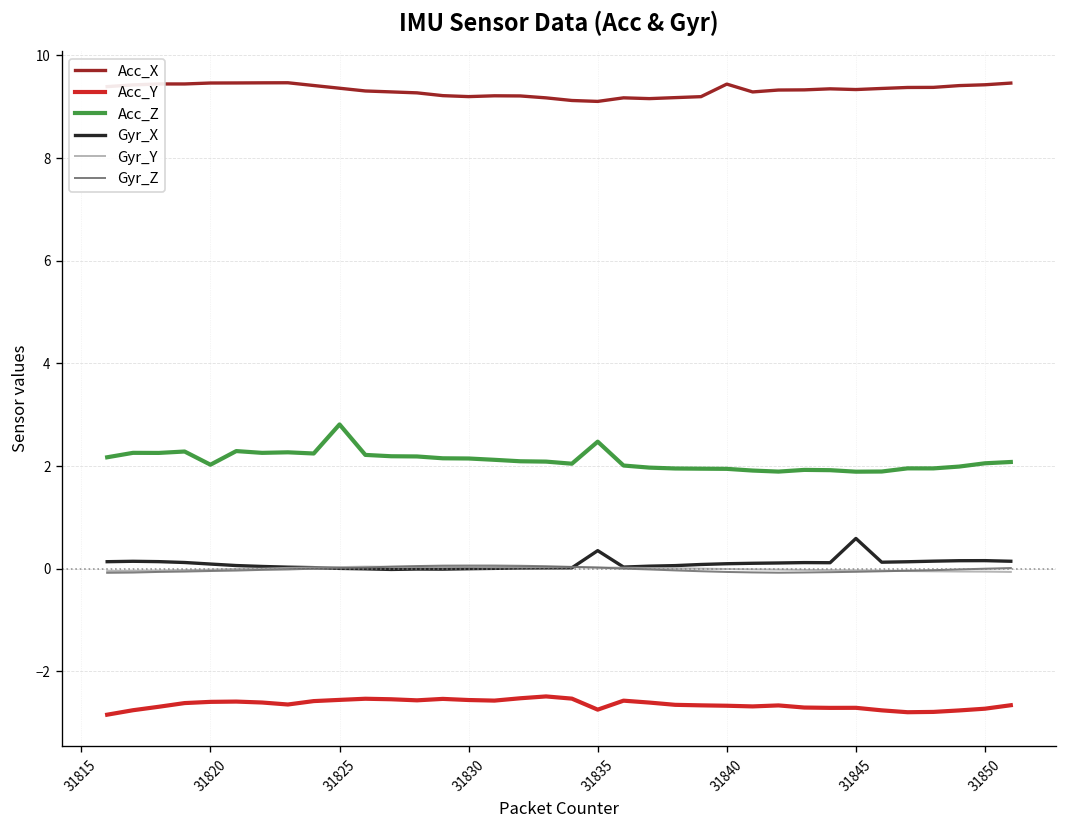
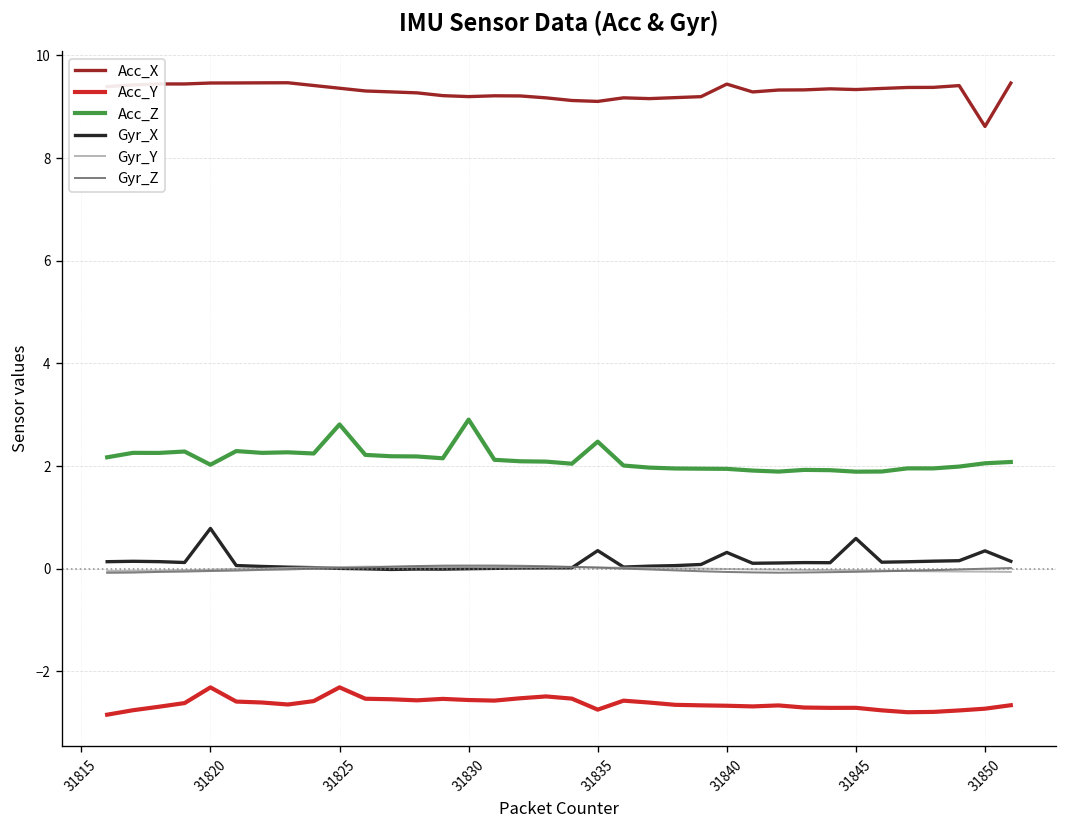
Acc_Y, 31820: -2.6 -> -2.3
Gyr_X, 31820: 0.1 -> 0.8
Acc_Y, 31825: -2.6 -> -2.3
Acc_Z, 31830: 2.1 -> 2.9
Gyr_X, 31840: 0.1 -> 0.3
Acc_X, 31850: 9.4 -> 8.6
Gyr_X, 31850: 0.2 -> 0.3
